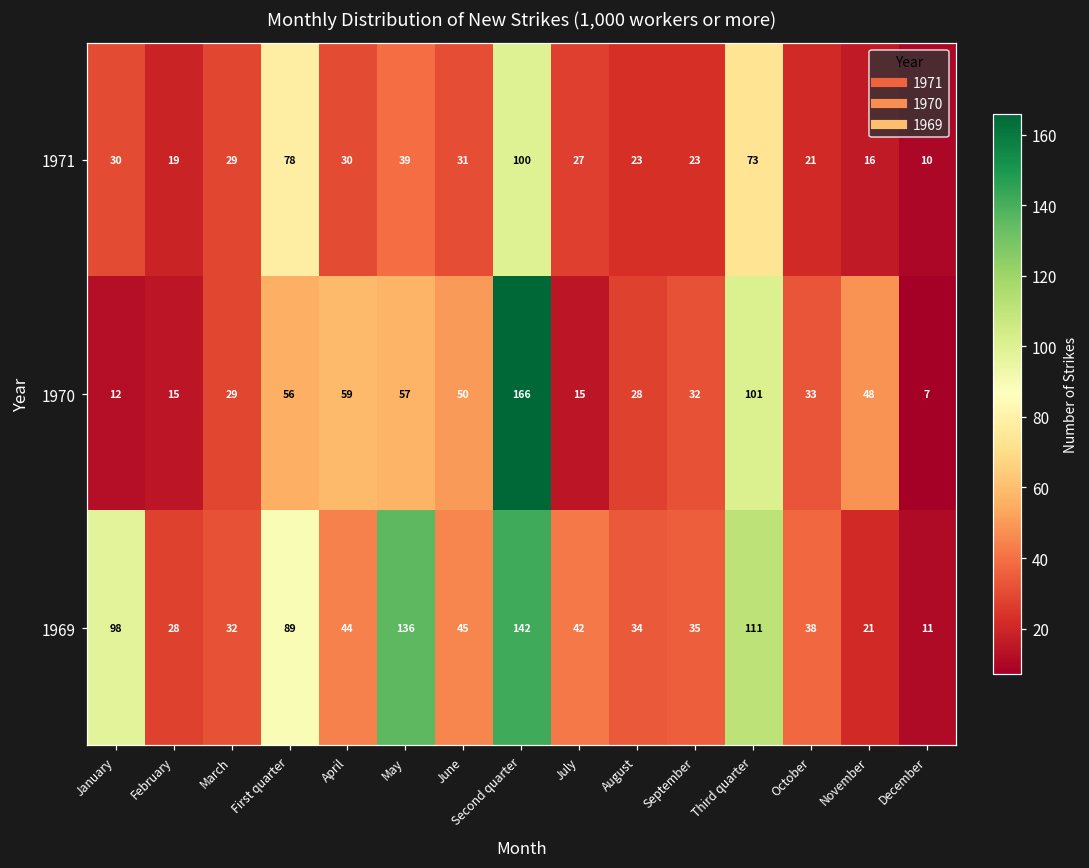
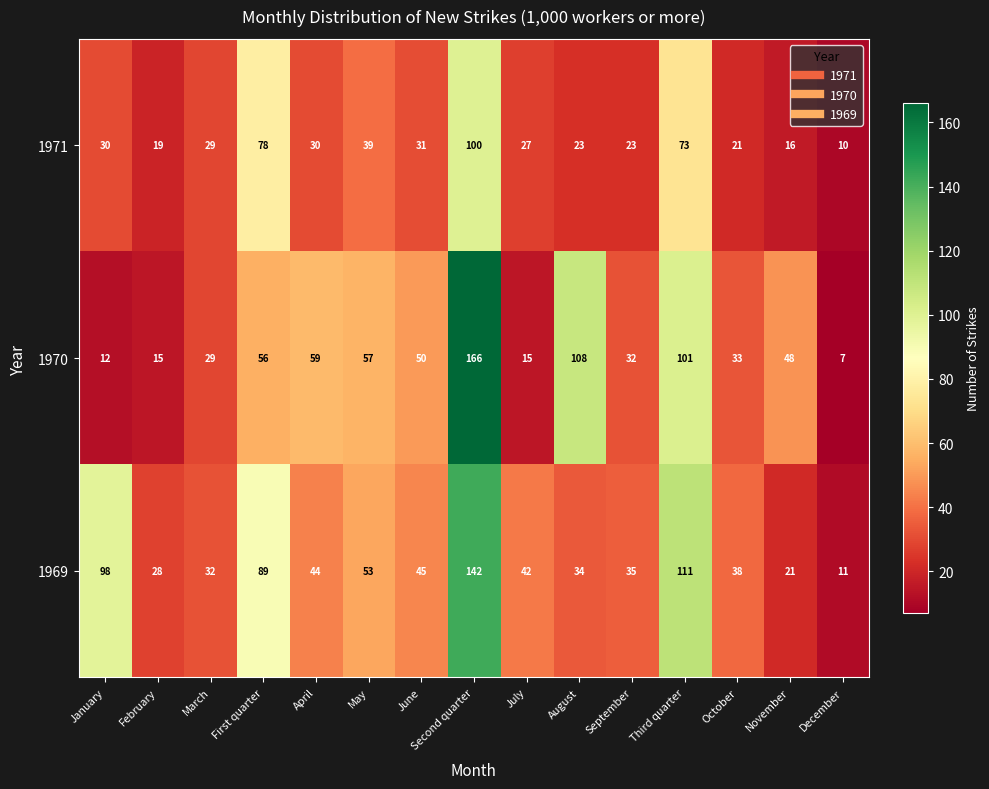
1970, August: 28 -> 108
1969, May: 136 -> 53
